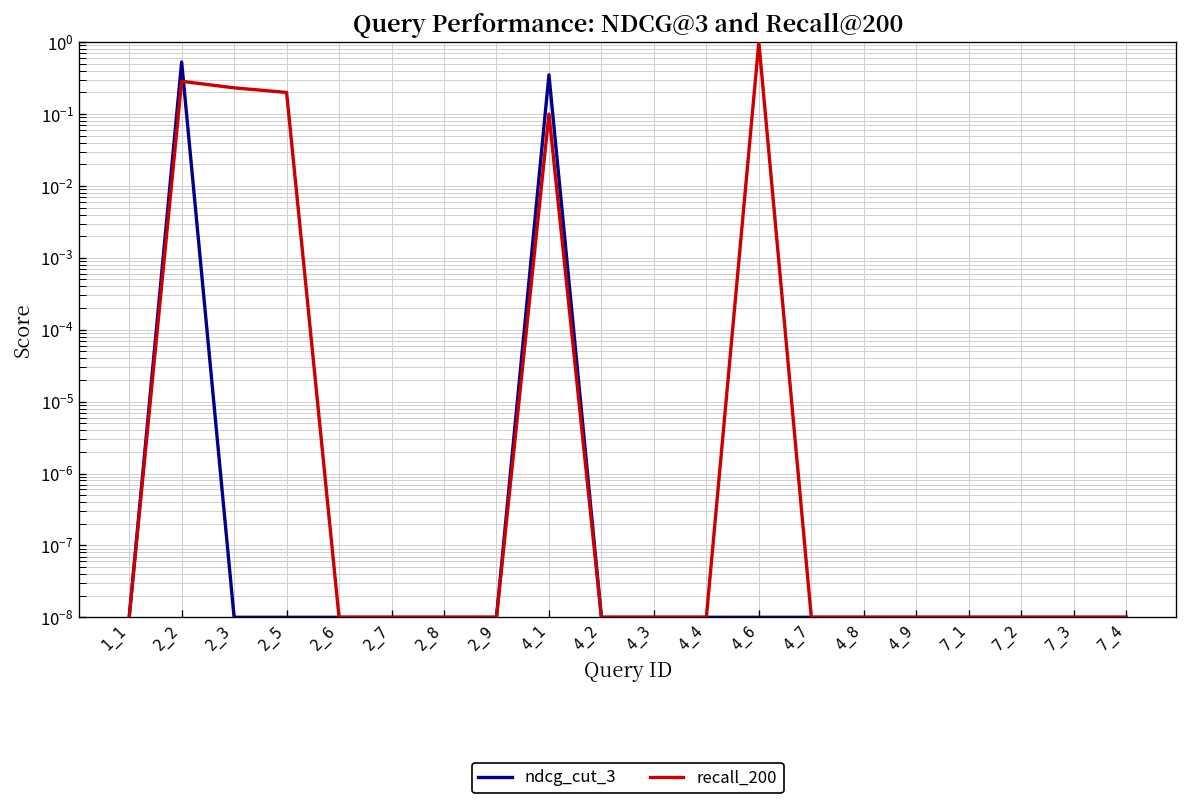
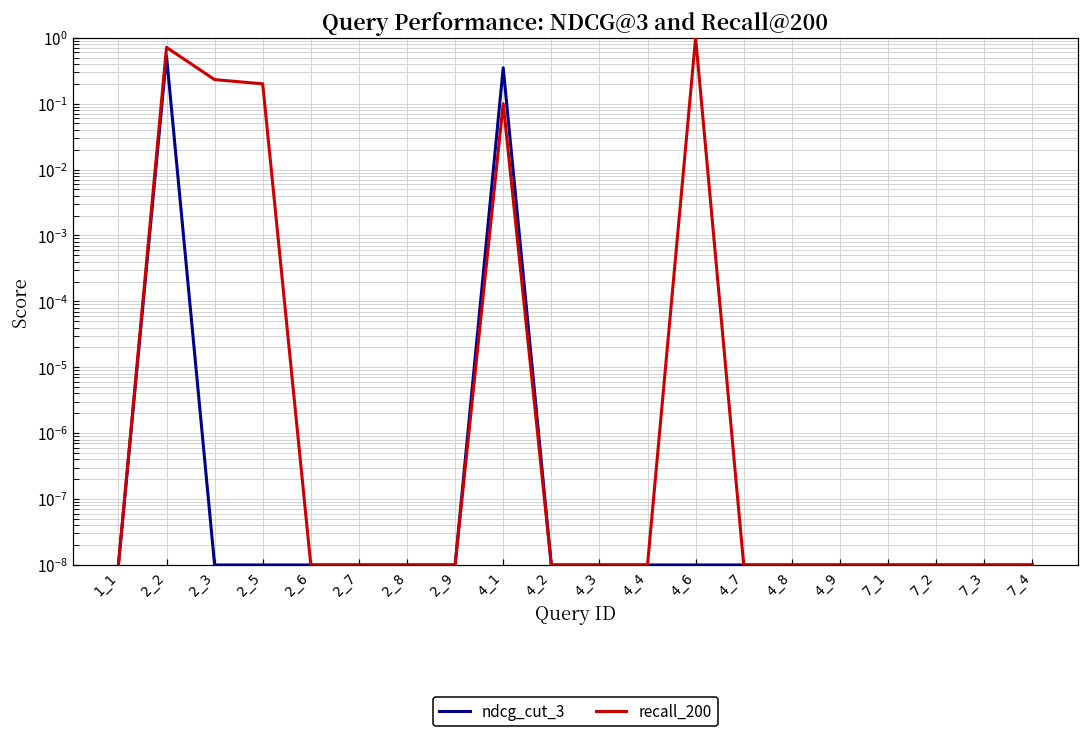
recall_200, 2_2: 0.3 -> 0.7
